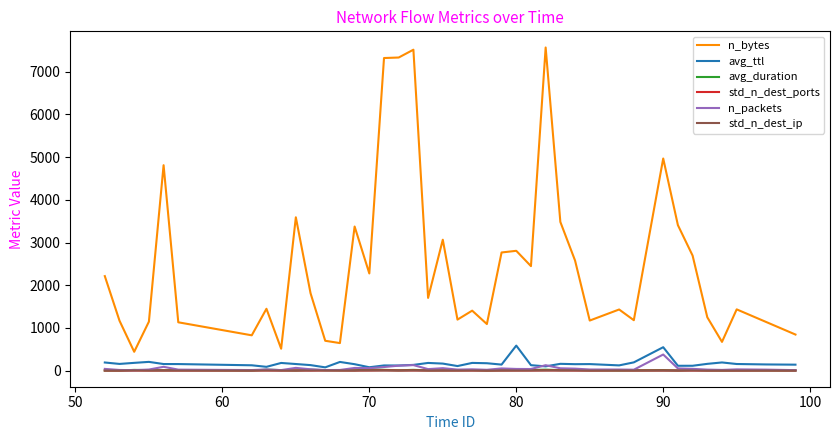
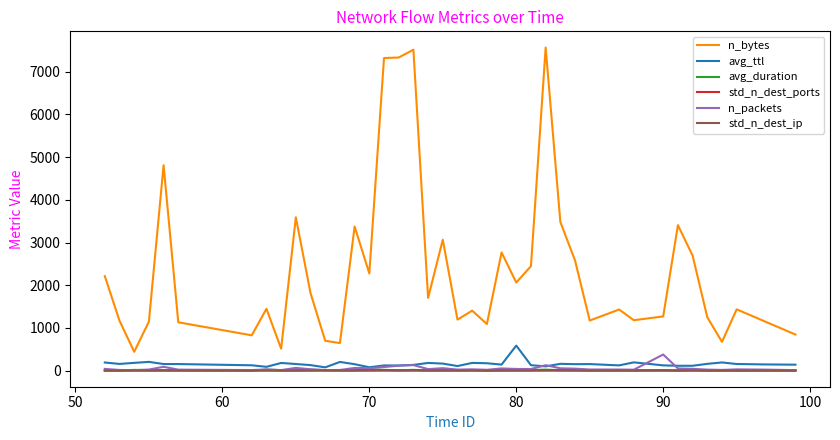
n_bytes, 80: 2800 -> 2100
n_bytes, 90: 5000 -> 1300
avg_ttl, 90: 500 -> 100
